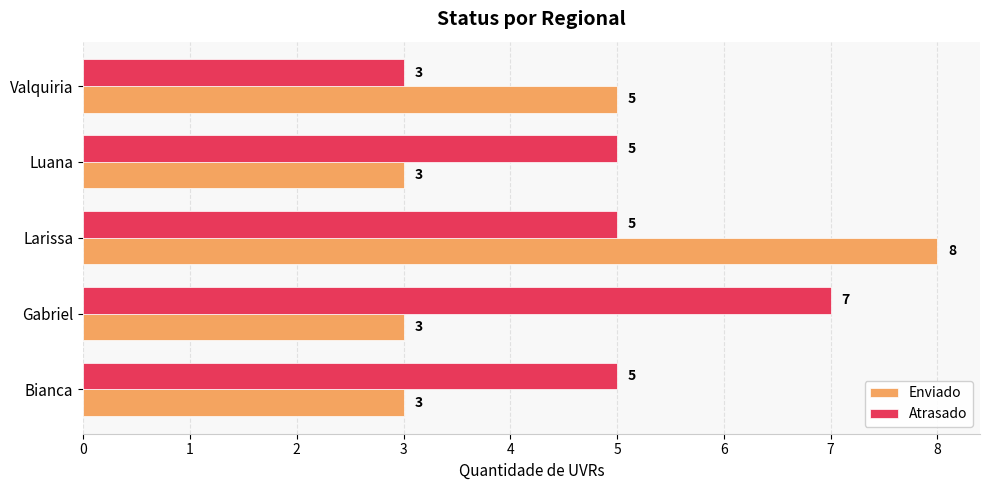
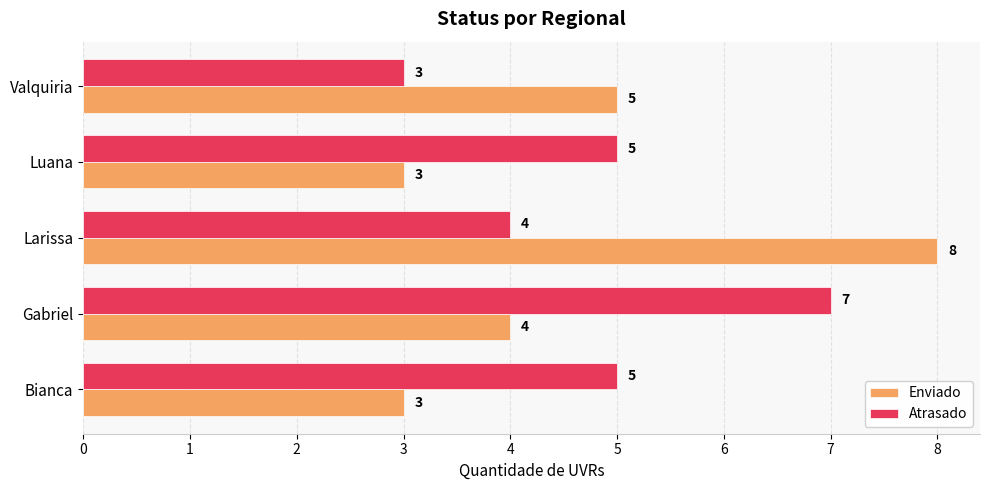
Atrasado, Larissa: 5 -> 4
Enviado, Gabriel: 3 -> 4
